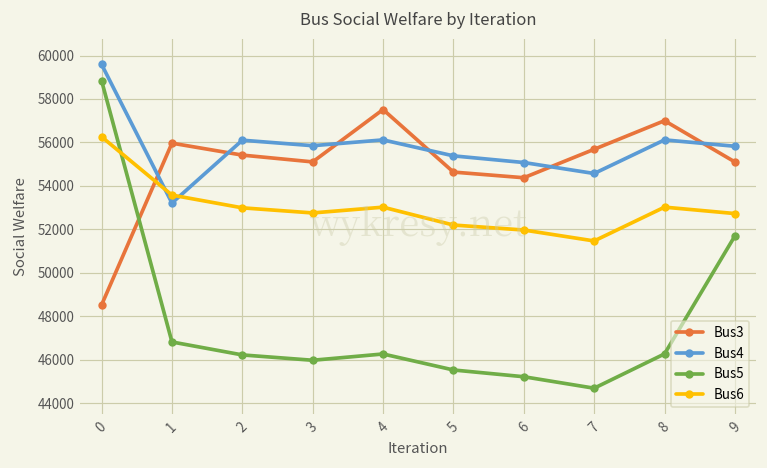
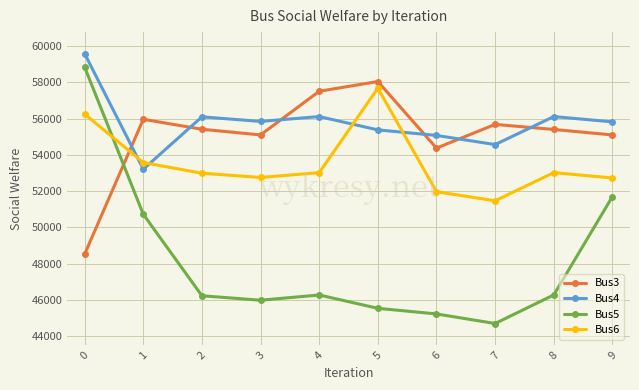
Bus5, 1: 46800 -> 50700
Bus3, 5: 54600 -> 58100
Bus6, 5: 52200 -> 57700
Bus3, 8: 57000 -> 55400
